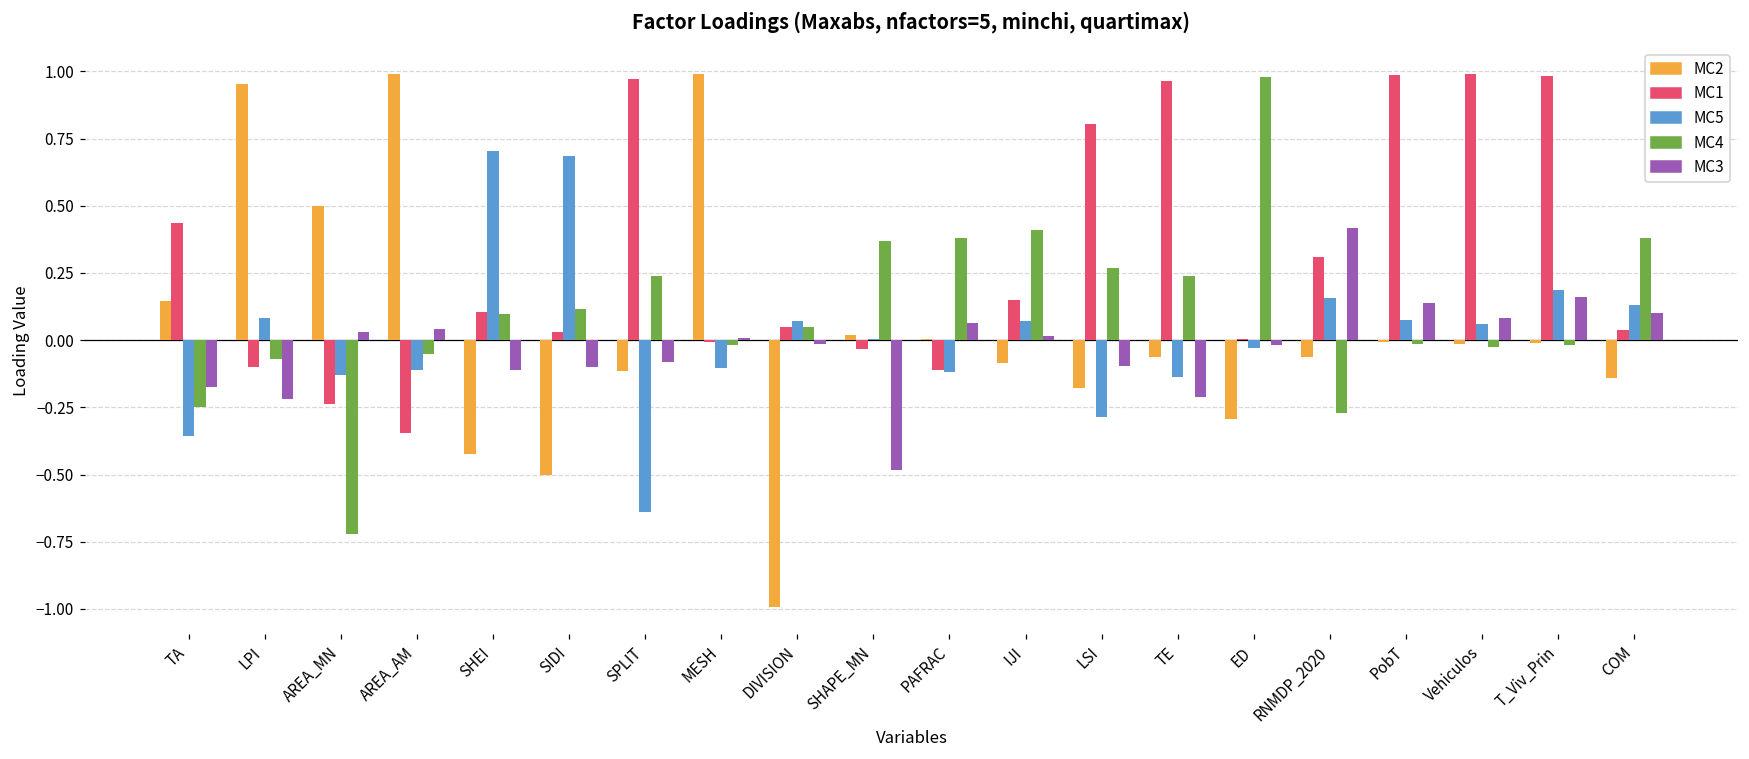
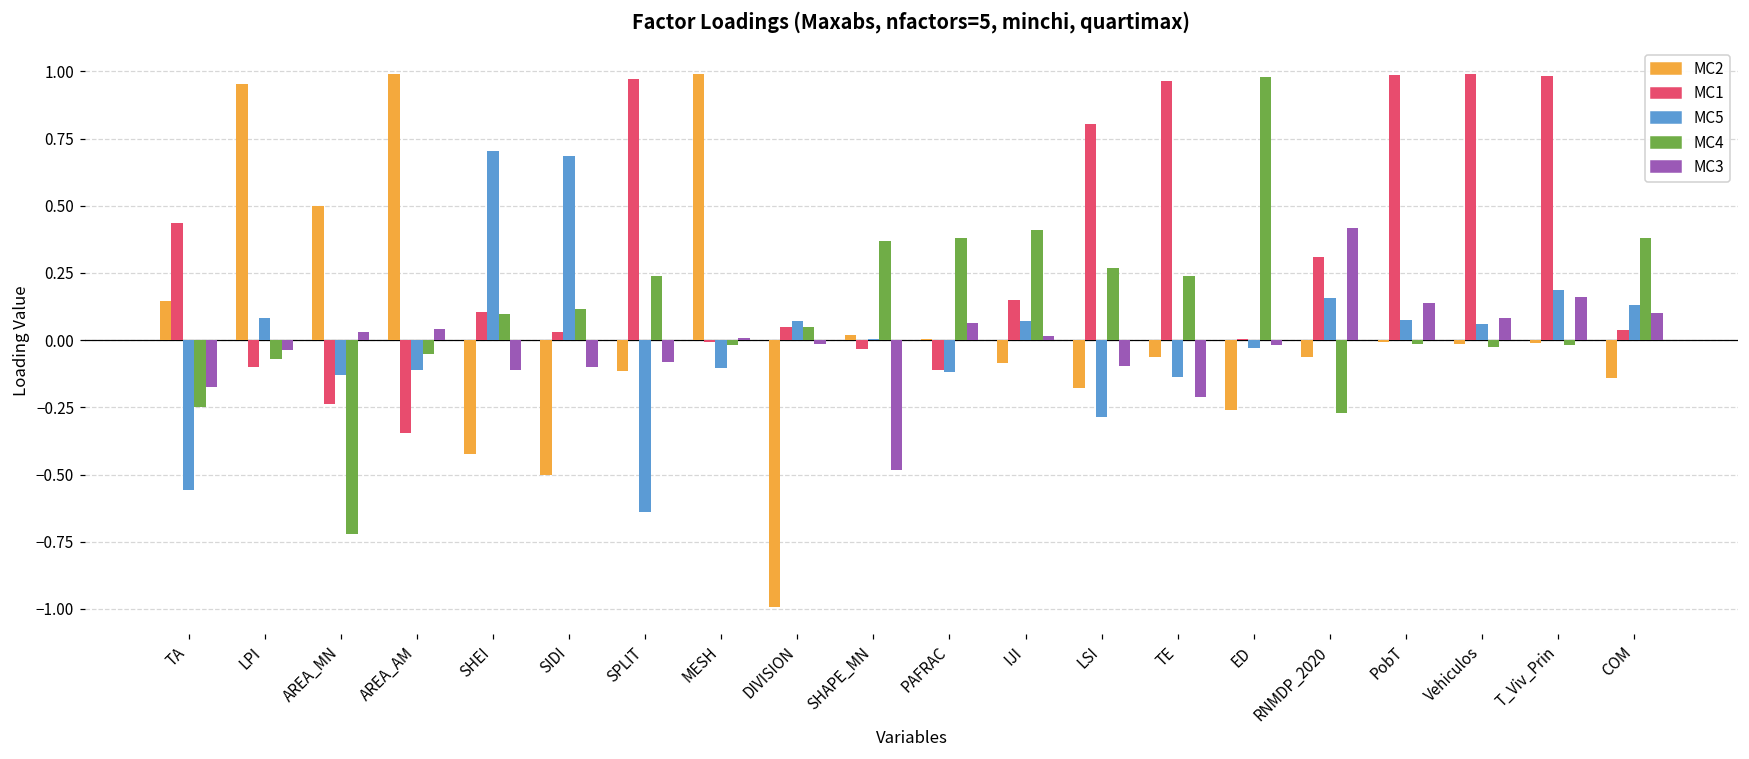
MC5, TA: -0.36 -> -0.56
MC3, LPI: -0.22 -> -0.04
MC2, ED: -0.29 -> -0.26
